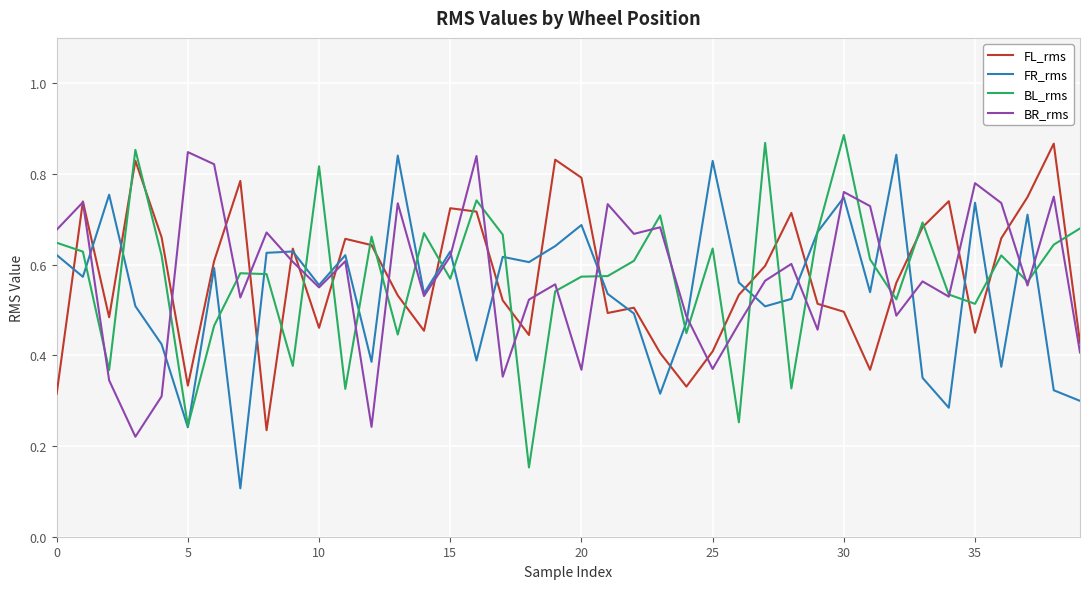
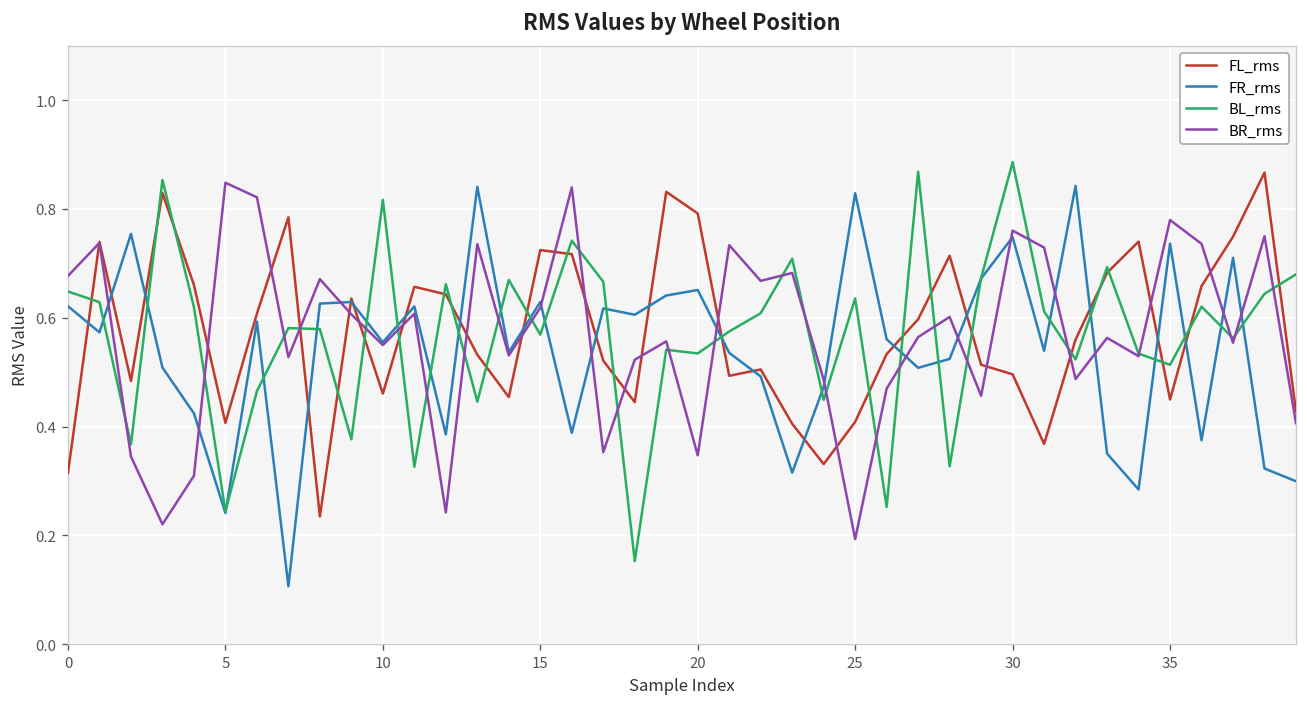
FL_rms, 5: 0.33 -> 0.41
FR_rms, 20: 0.69 -> 0.65
BL_rms, 20: 0.57 -> 0.53
BR_rms, 20: 0.37 -> 0.35
BR_rms, 25: 0.37 -> 0.19
